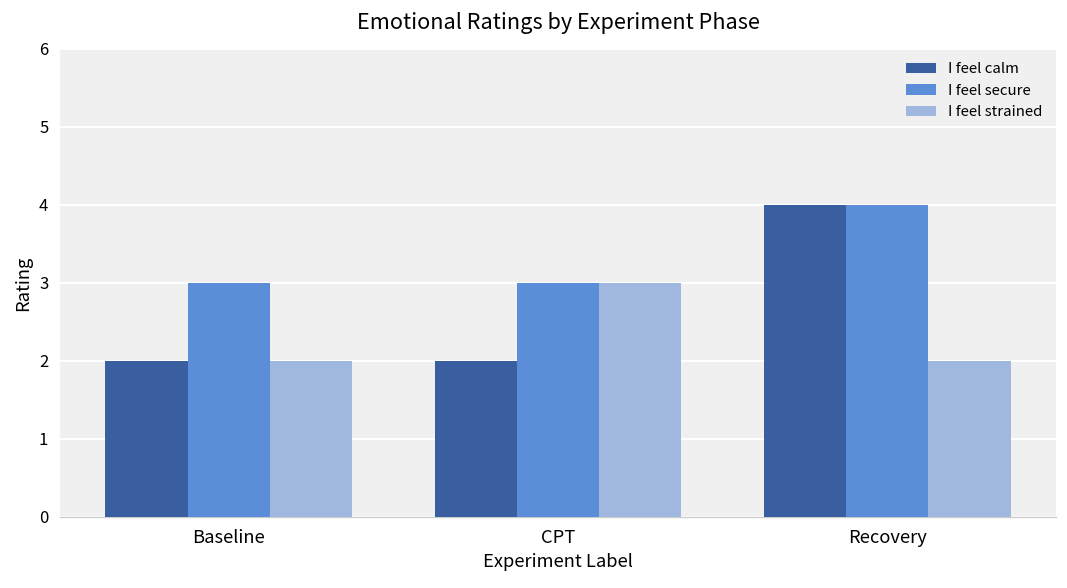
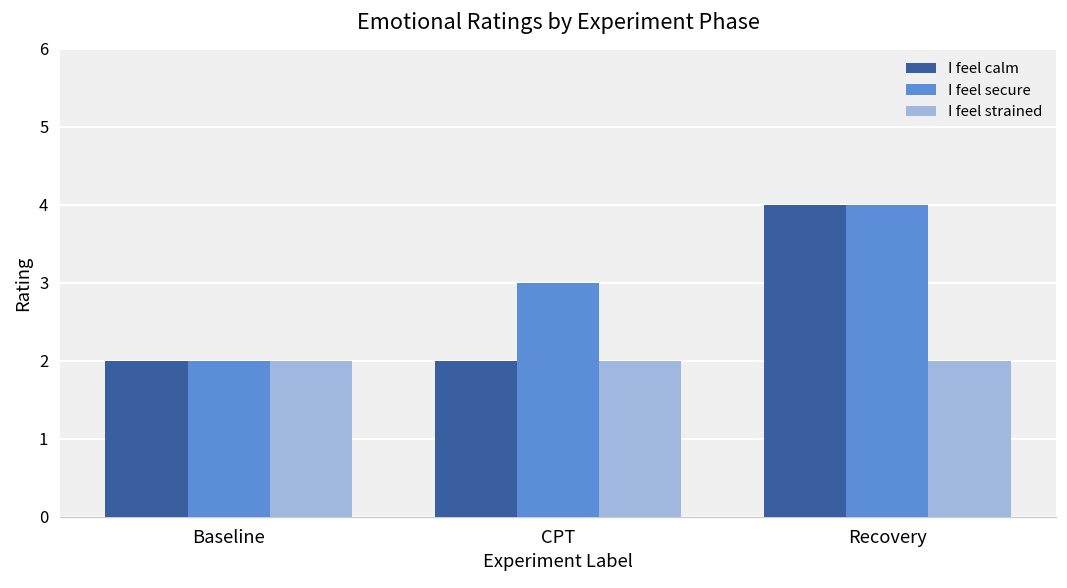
I feel secure, Baseline: 3 -> 2
I feel strained, CPT: 3 -> 2
